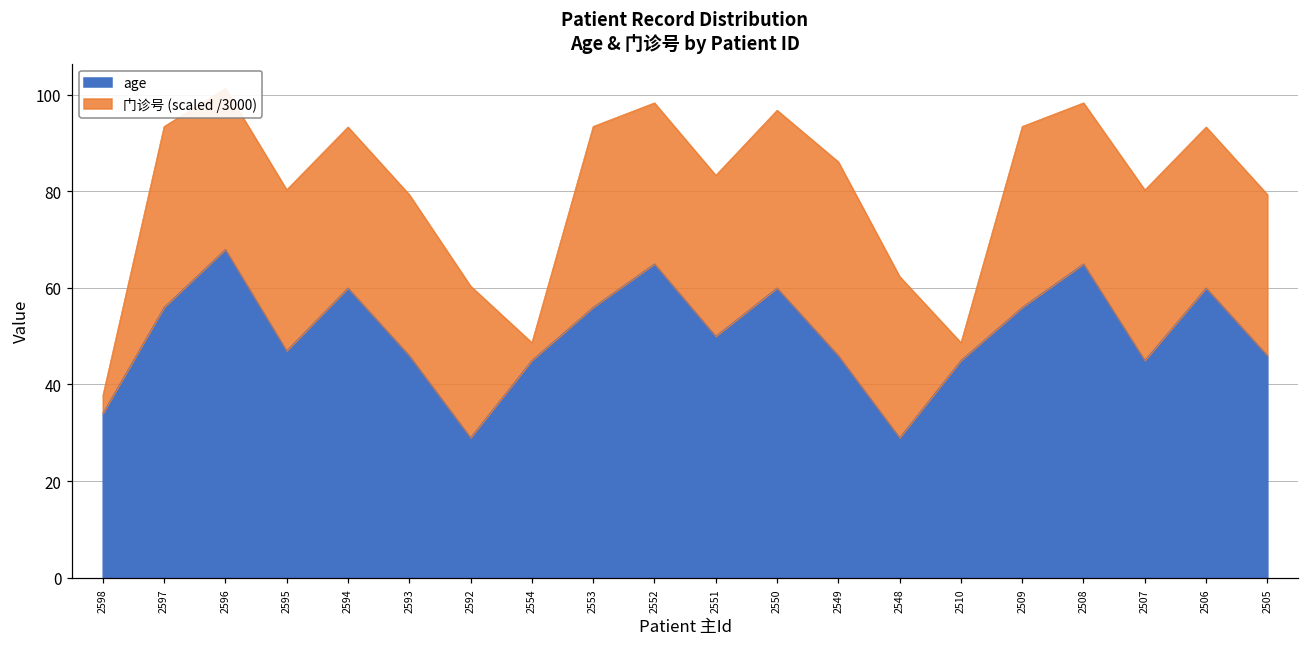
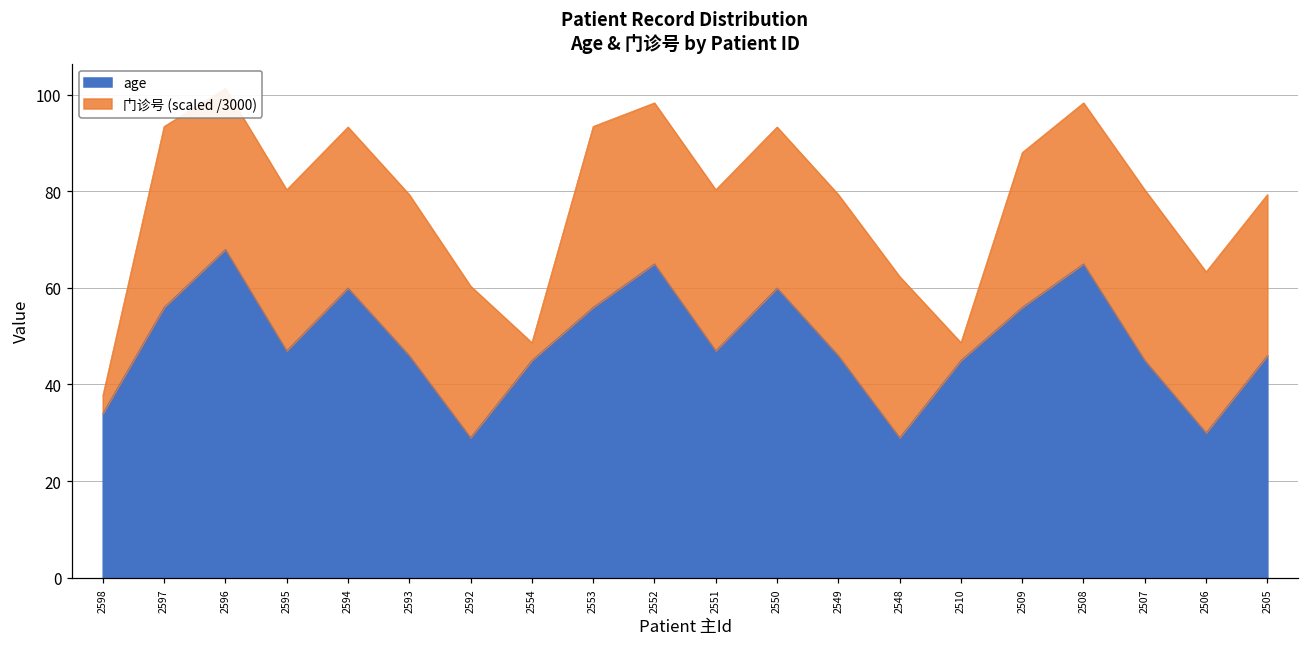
age, 2551: 50 -> 47
门诊号 (scaled /3000), 2550: 37 -> 33
门诊号 (scaled /3000), 2549: 40 -> 33
门诊号 (scaled /3000), 2509: 37 -> 32
age, 2506: 60 -> 30
